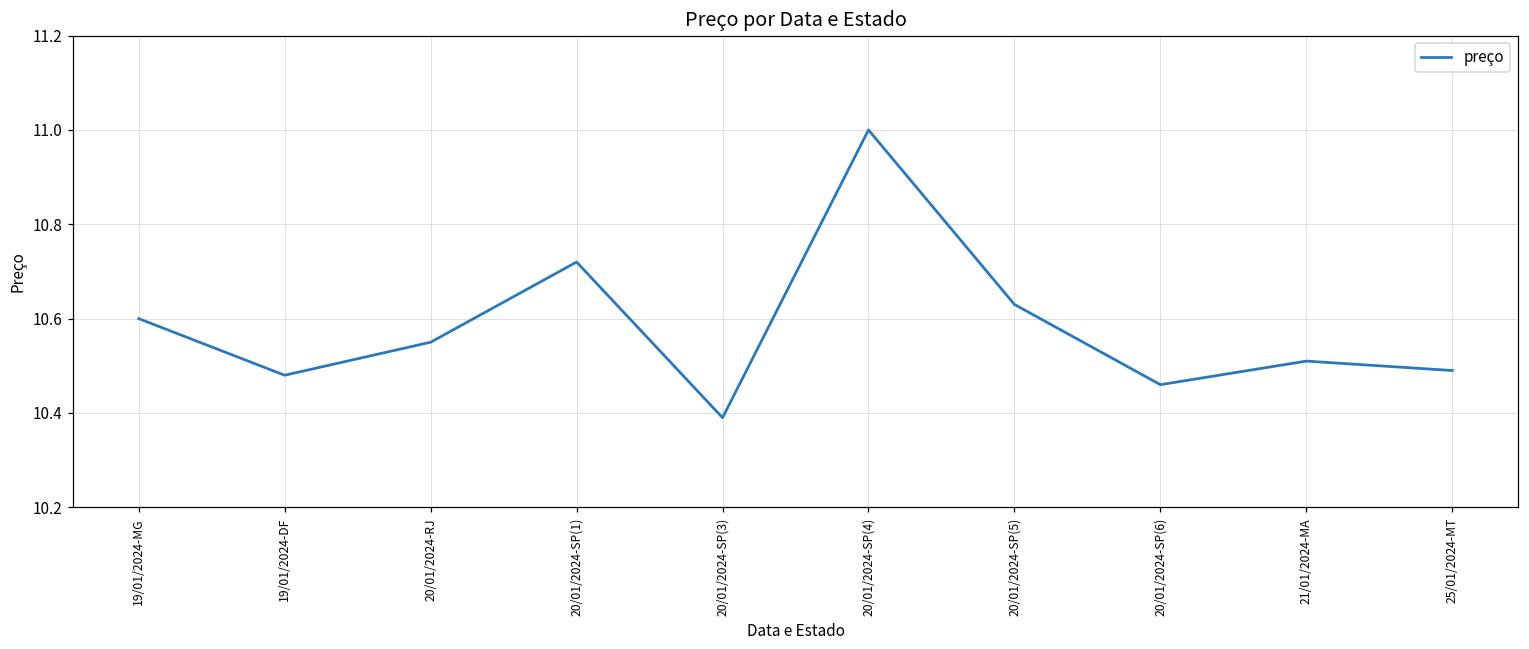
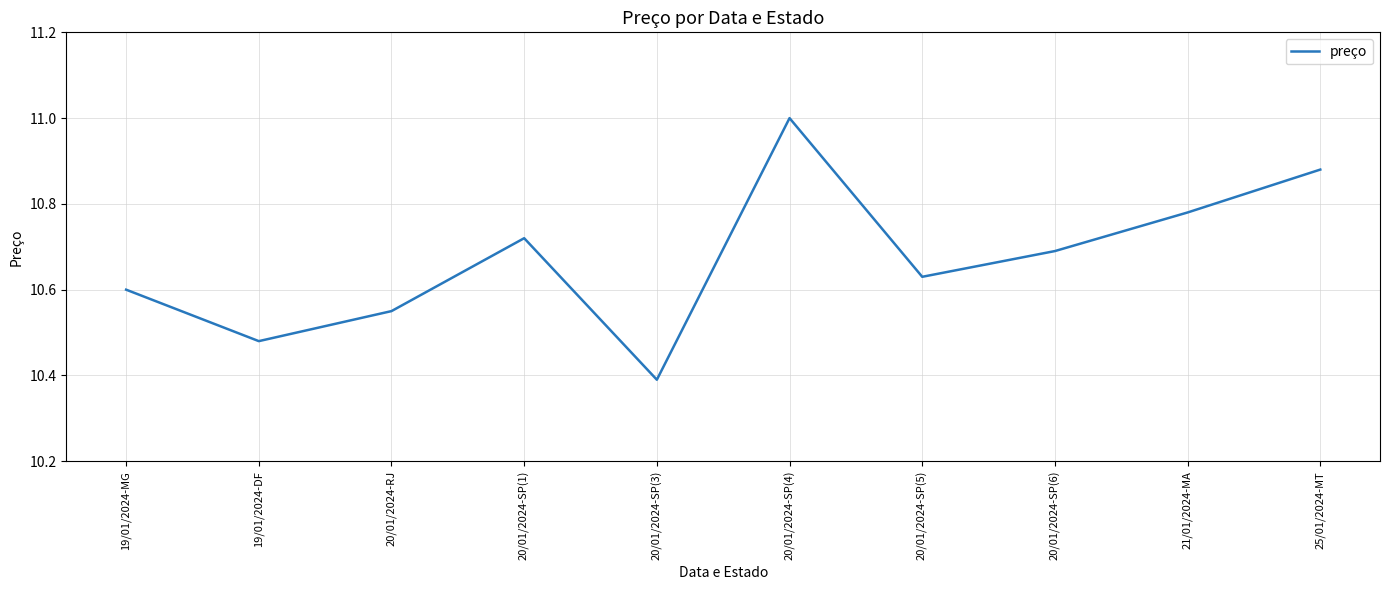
20/01/2024-SP(6): 10.46 -> 10.69
21/01/2024-MA: 10.51 -> 10.78
25/01/2024-MT: 10.49 -> 10.88
